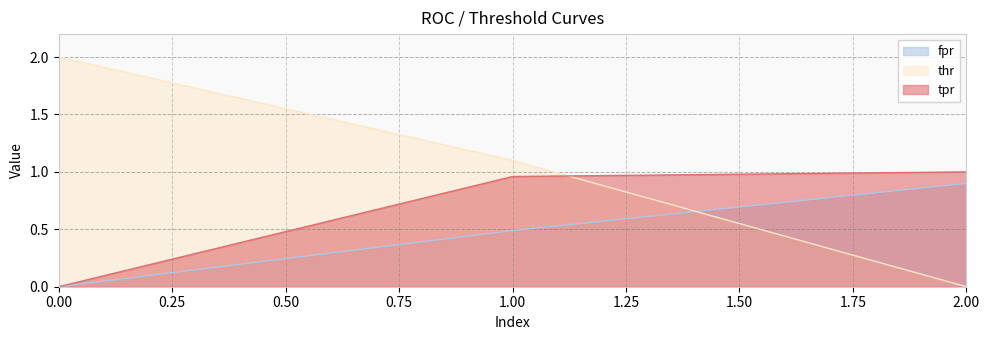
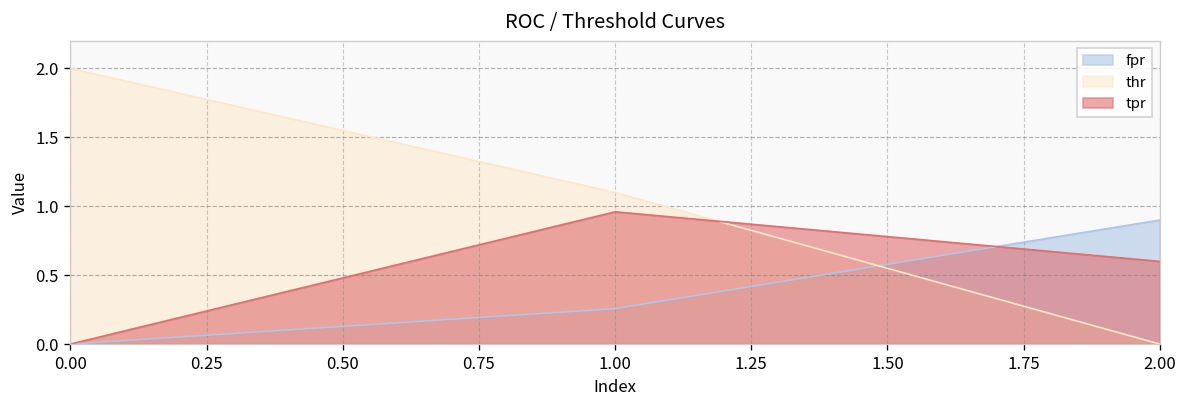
fpr, 1.00: 0.49 -> 0.26
tpr, 2.00: 1.0 -> 0.6
